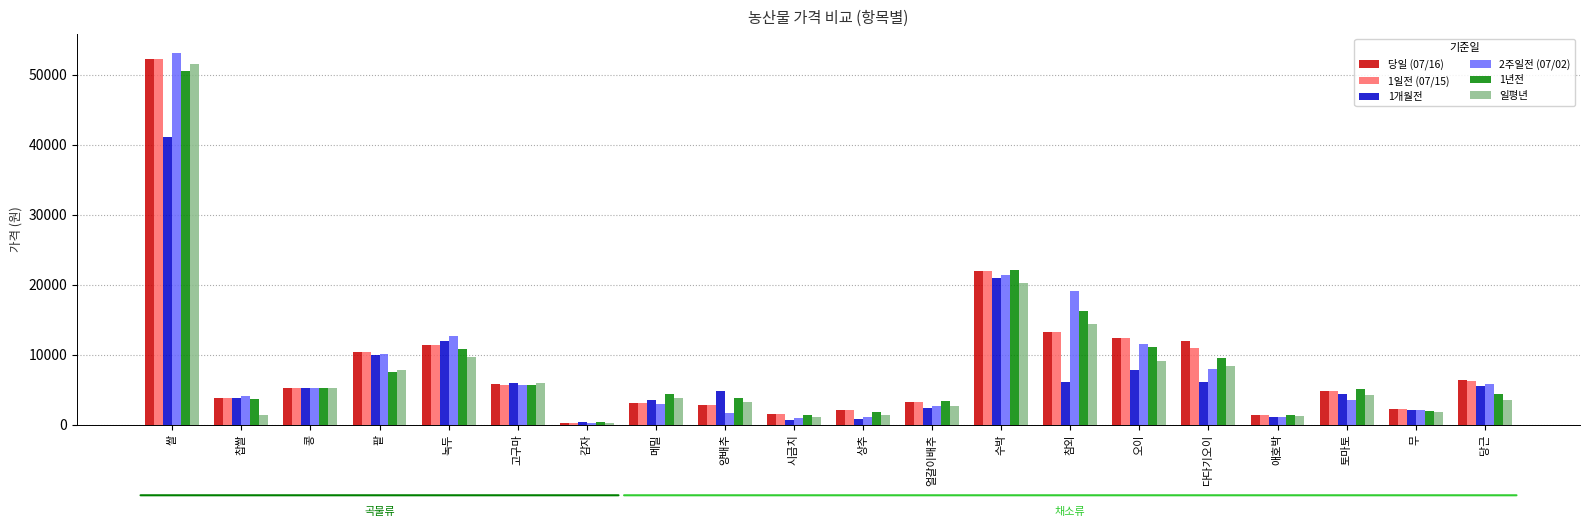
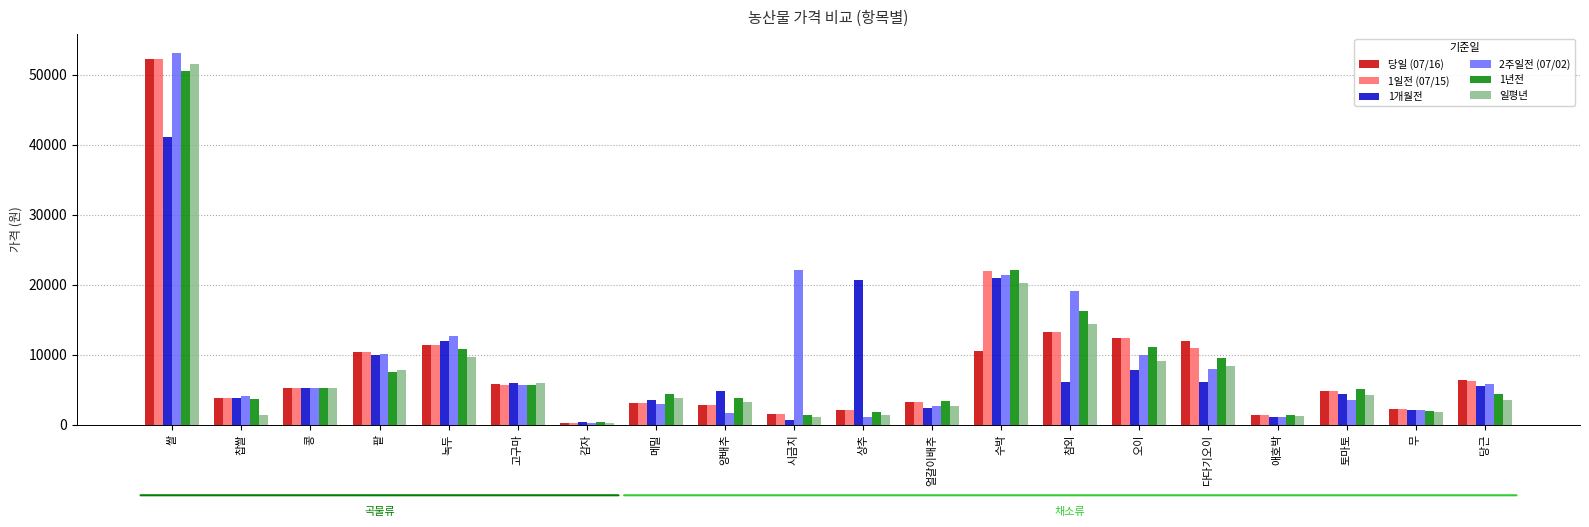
2주일전 (07/02), 시금치: 1000 -> 22000
1개월전, 상추: 1000 -> 21000
당일 (07/16), 수박: 22000 -> 11000
2주일전 (07/02), 오이: 12000 -> 10000
